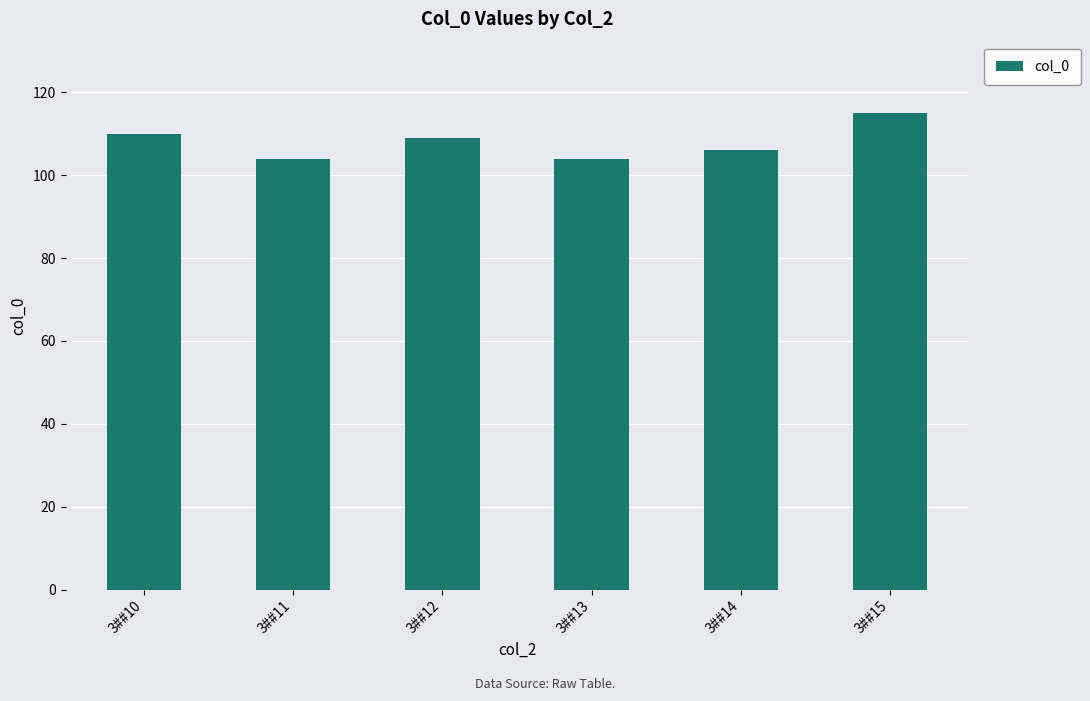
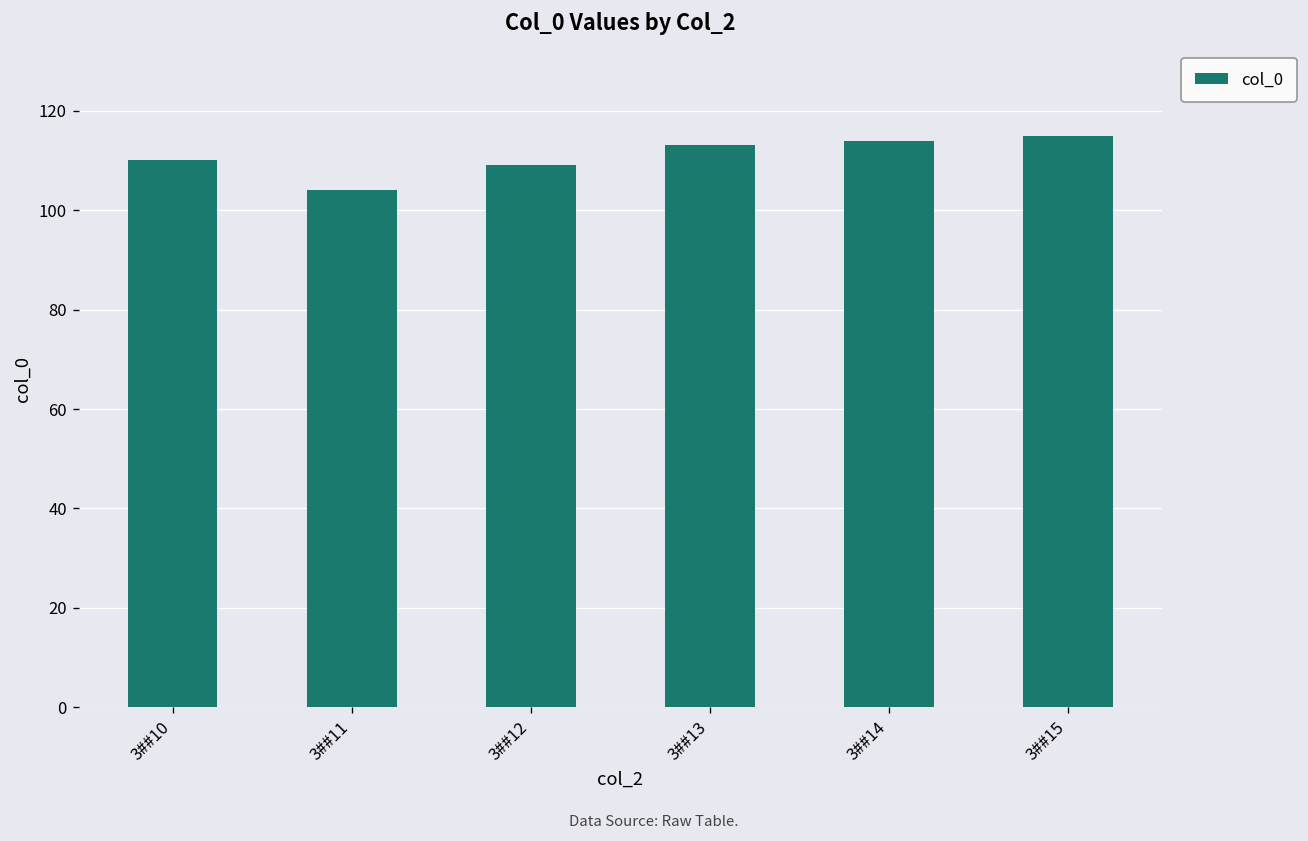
3##13: 104 -> 113
3##14: 106 -> 114
